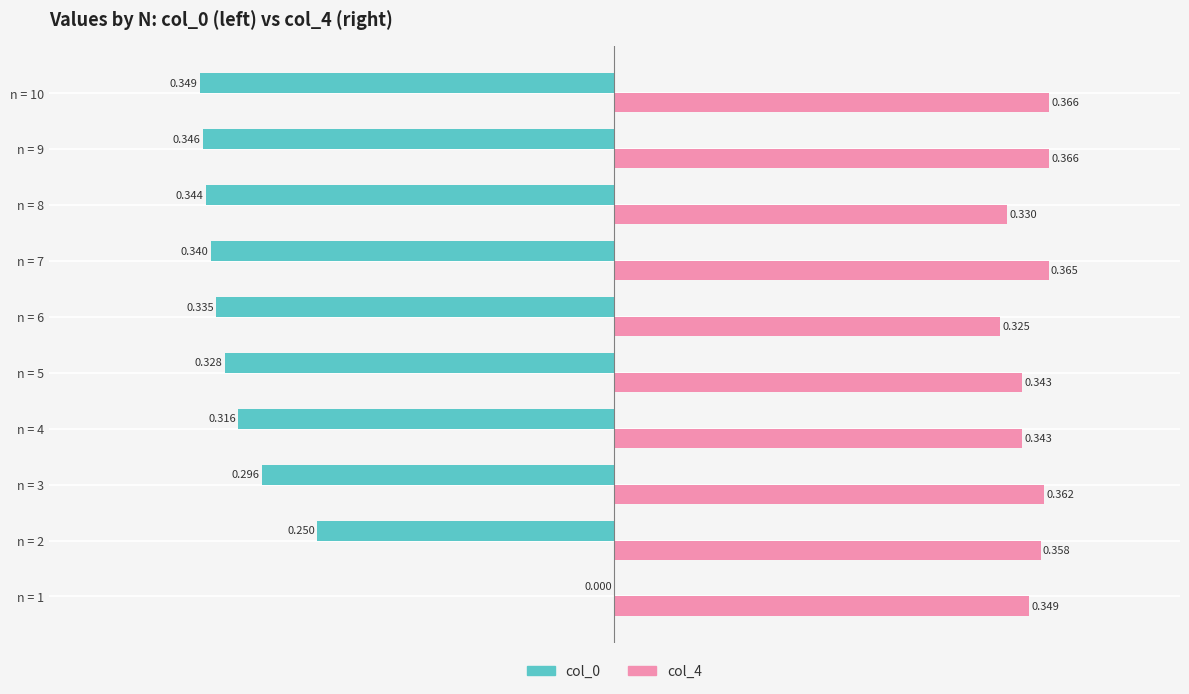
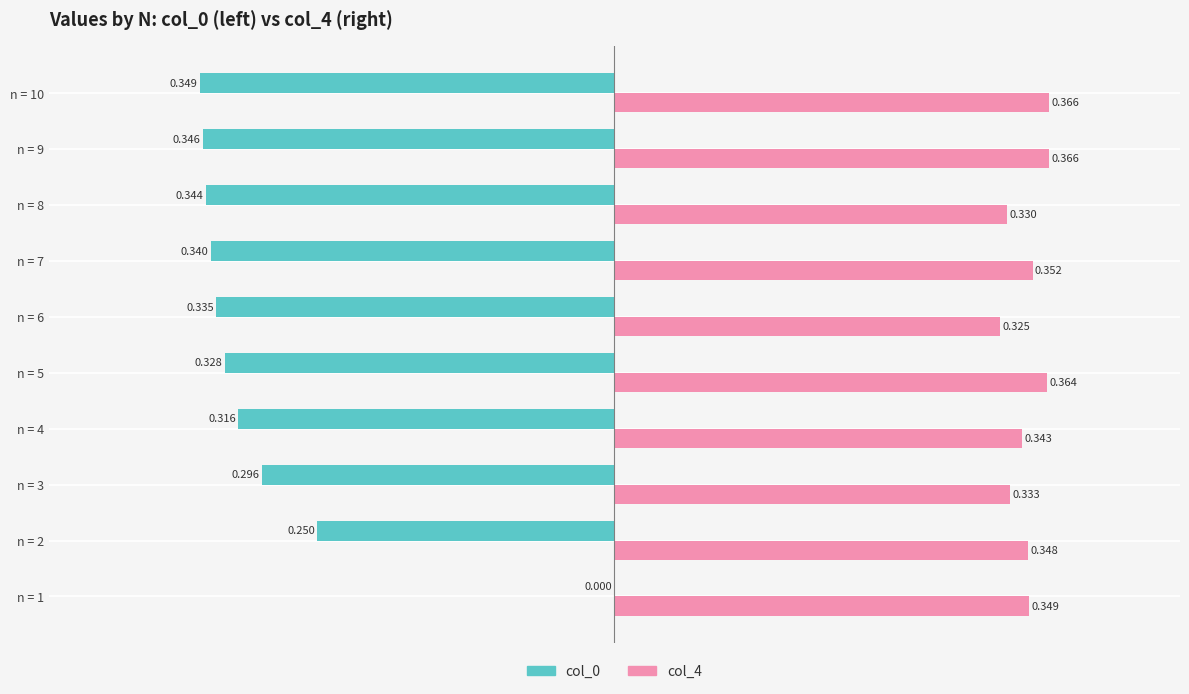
col_4, n = 7: 0.365 -> 0.352
col_4, n = 5: 0.343 -> 0.364
col_4, n = 3: 0.362 -> 0.333
col_4, n = 2: 0.358 -> 0.348
